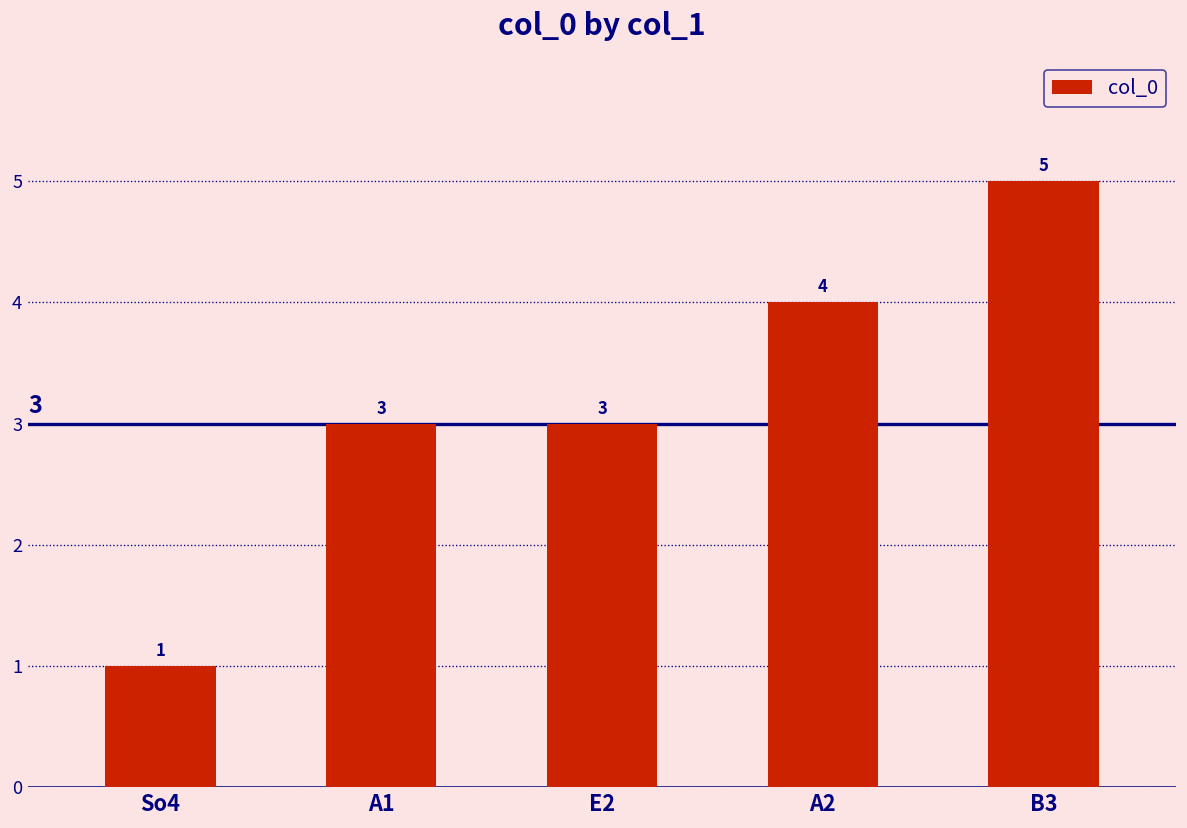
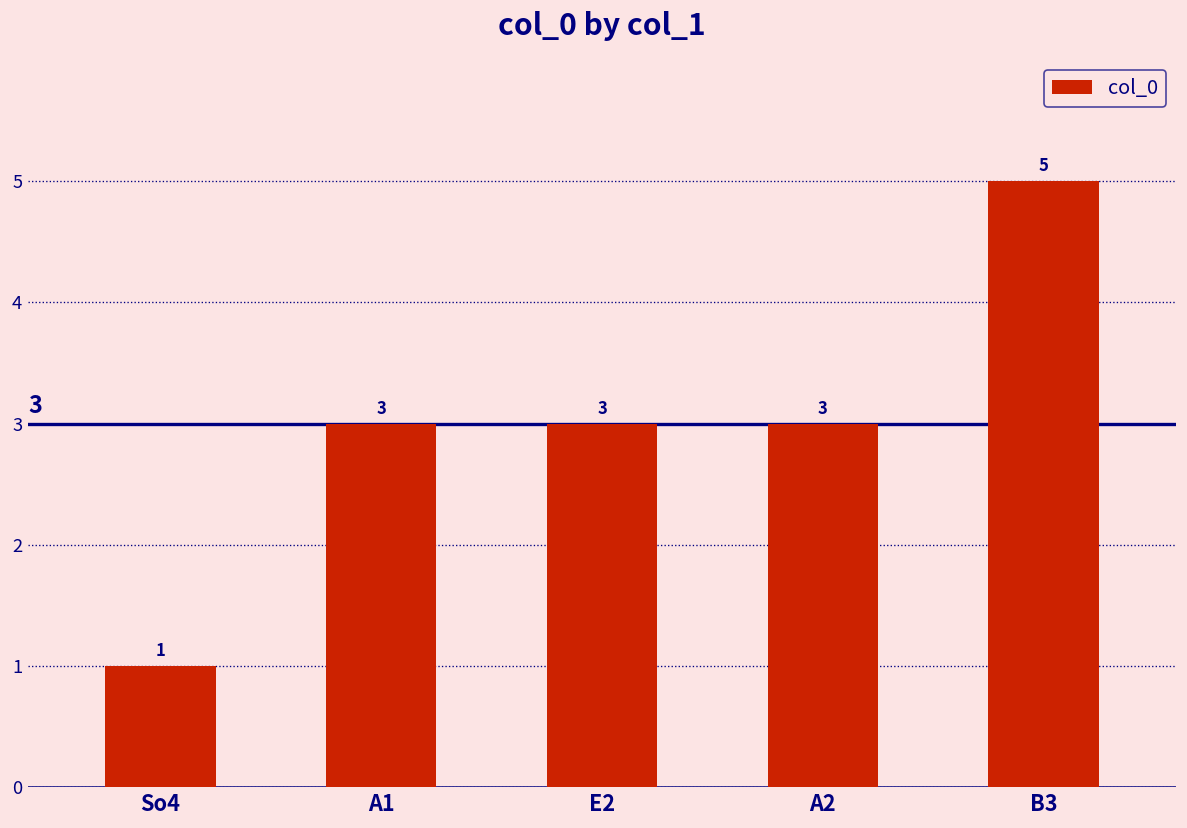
A2: 4 -> 3
